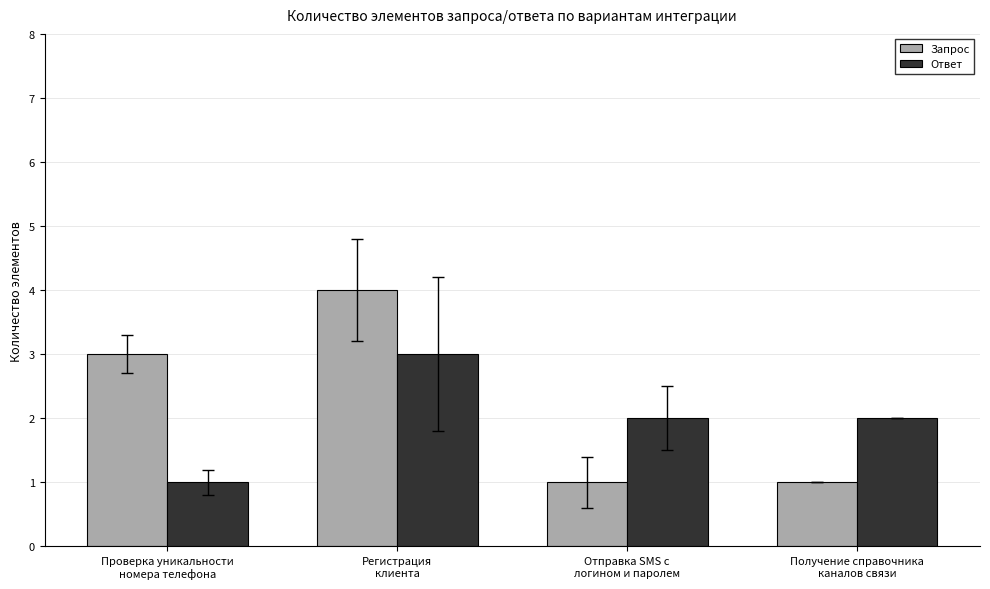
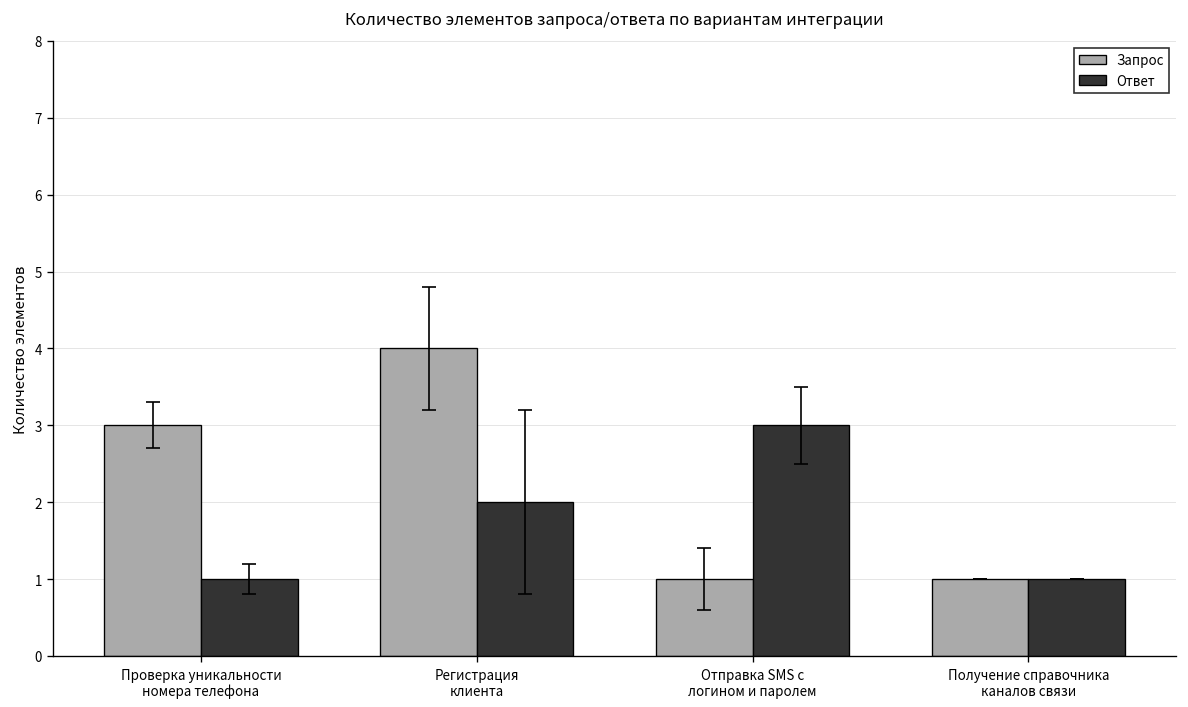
Ответ, Регистрация клиента: 3 -> 2
Ответ, Отправка SMS с логином и паролем: 2 -> 3
Ответ, Получение справочника каналов связи: 2 -> 1
